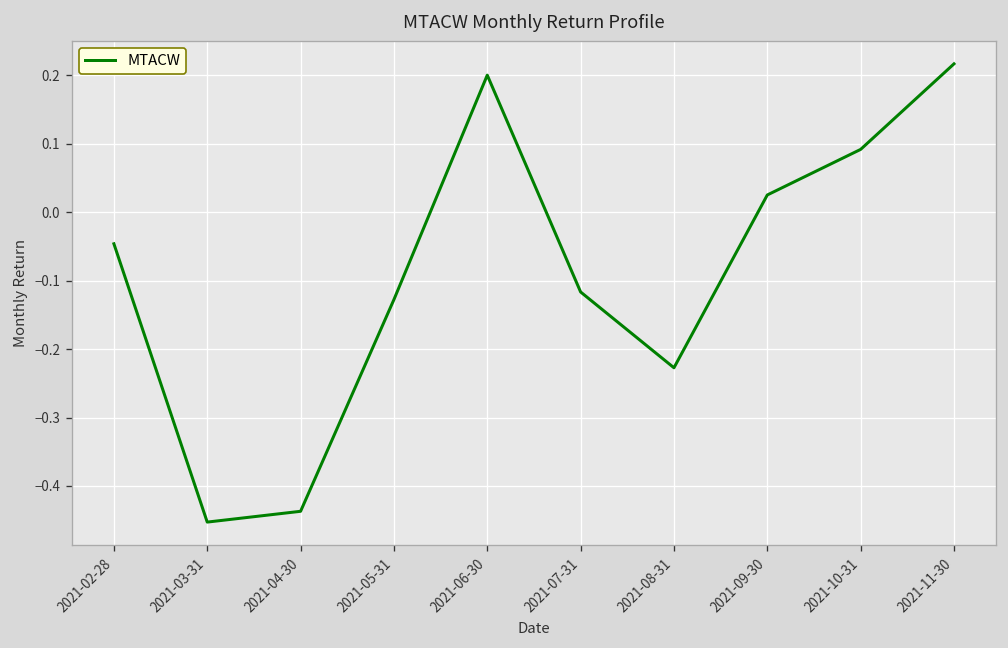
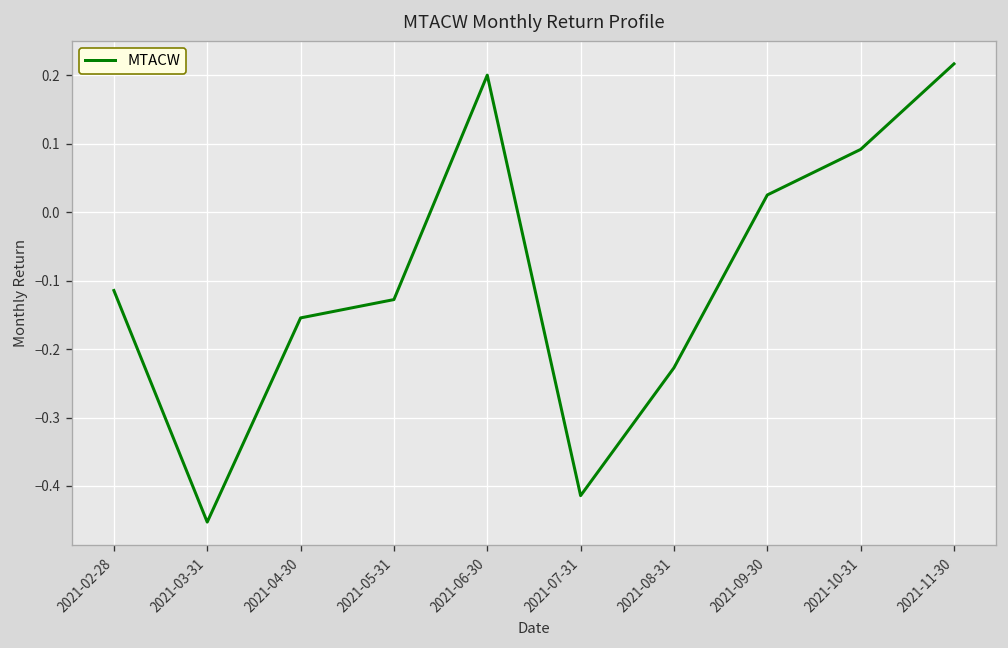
2021-02-28: -0.05 -> -0.11
2021-04-30: -0.44 -> -0.15
2021-07-31: -0.12 -> -0.41
